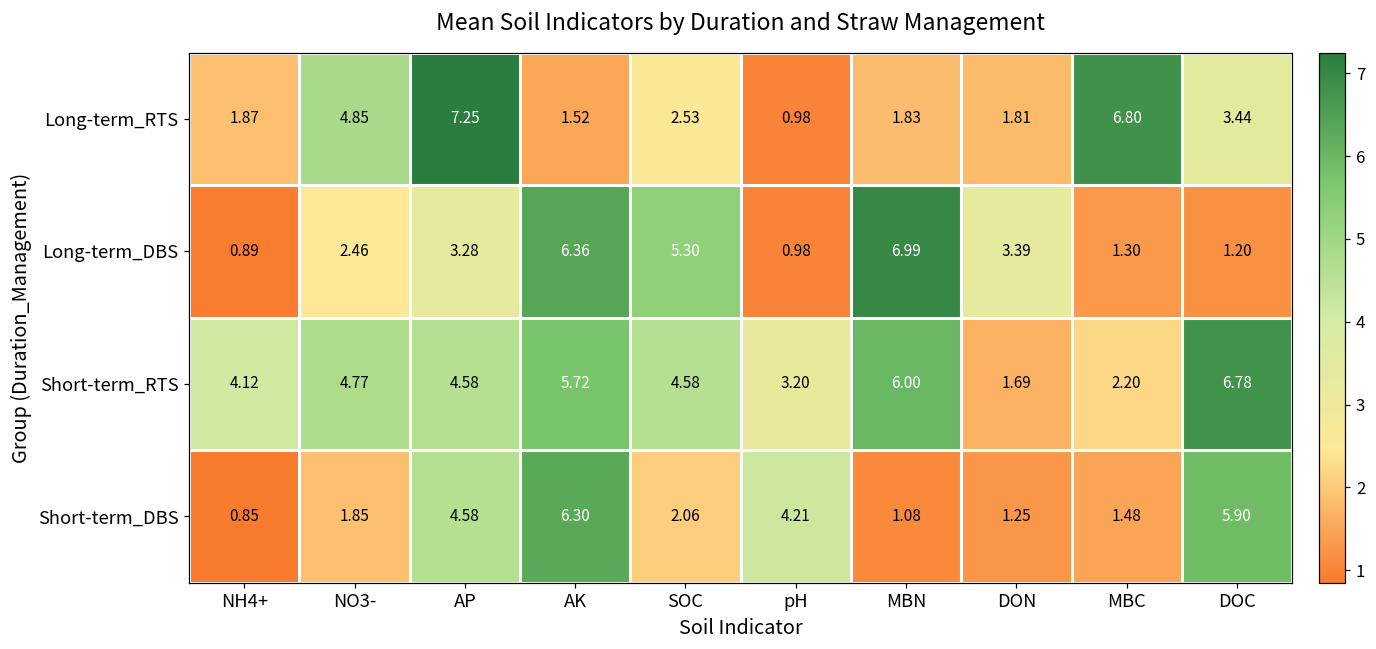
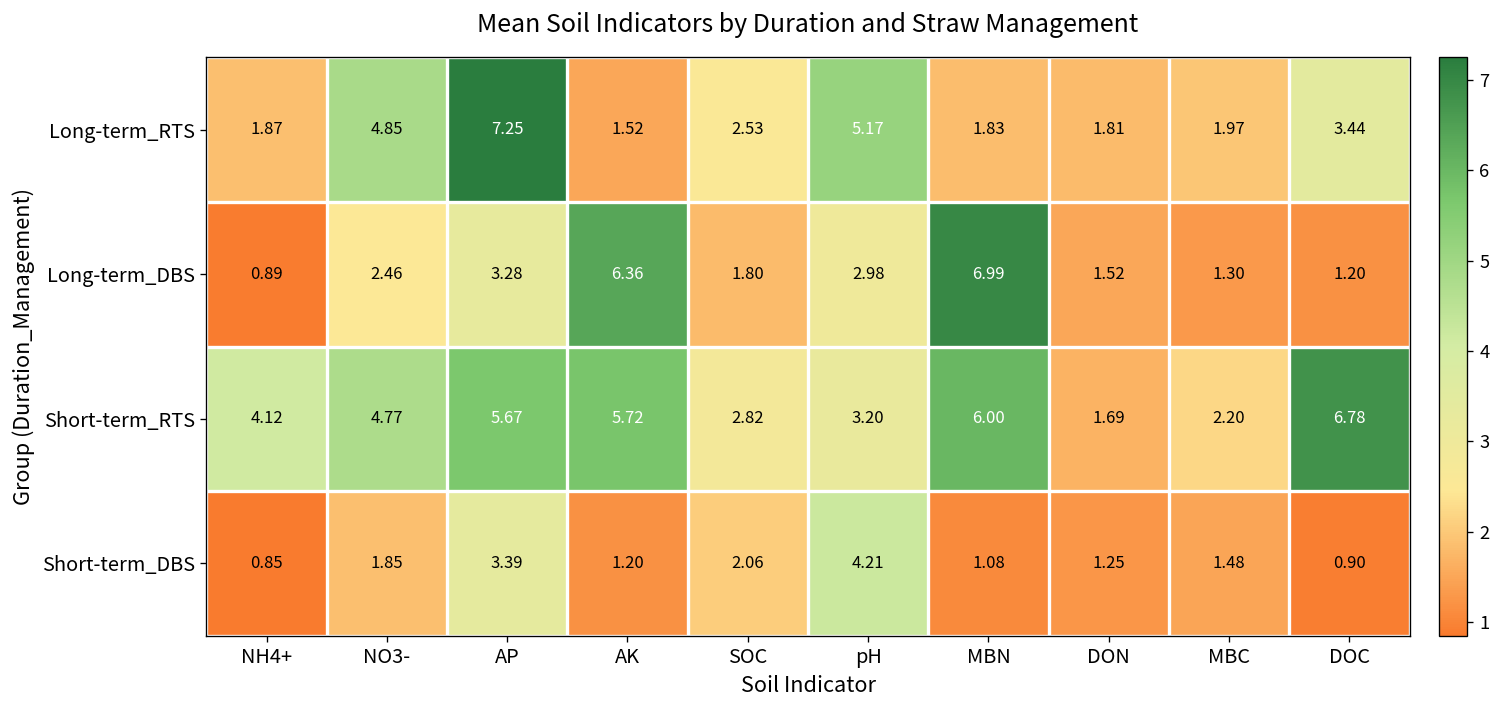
Long-term_RTS, pH: 0.98 -> 5.17
Long-term_RTS, MBC: 6.80 -> 1.97
Long-term_DBS, SOC: 5.30 -> 1.80
Long-term_DBS, pH: 0.98 -> 2.98
Long-term_DBS, DON: 3.39 -> 1.52
Short-term_RTS, AP: 4.58 -> 5.67
Short-term_RTS, SOC: 4.58 -> 2.82
Short-term_DBS, AP: 4.58 -> 3.39
Short-term_DBS, AK: 6.30 -> 1.20
Short-term_DBS, DOC: 5.90 -> 0.90
